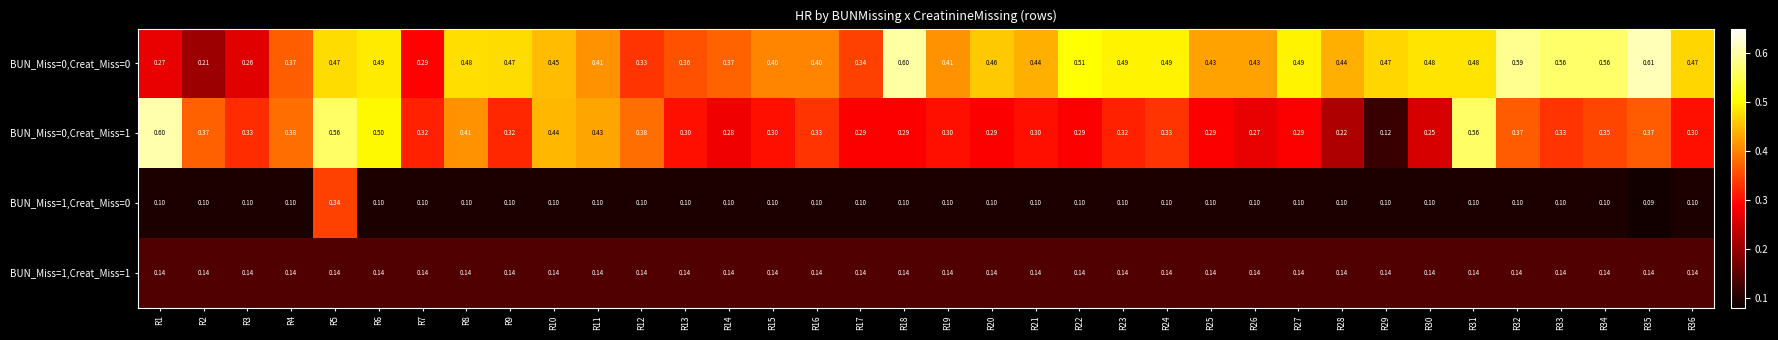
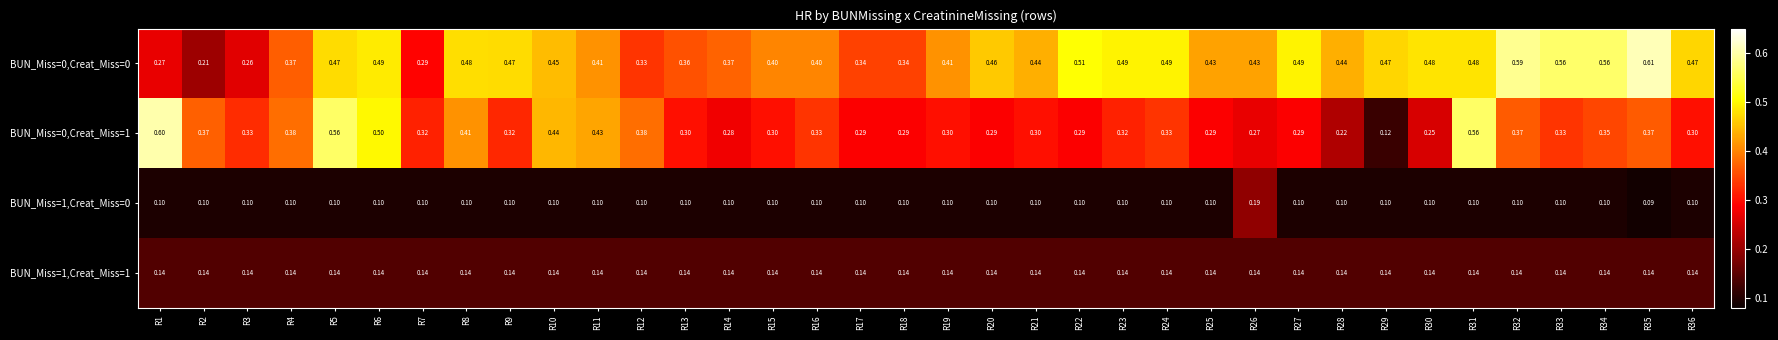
BUN_Miss=0,Creat_Miss=0, R18: 0.60 -> 0.34
BUN_Miss=1,Creat_Miss=0, R5: 0.34 -> 0.10
BUN_Miss=1,Creat_Miss=0, R26: 0.10 -> 0.19
